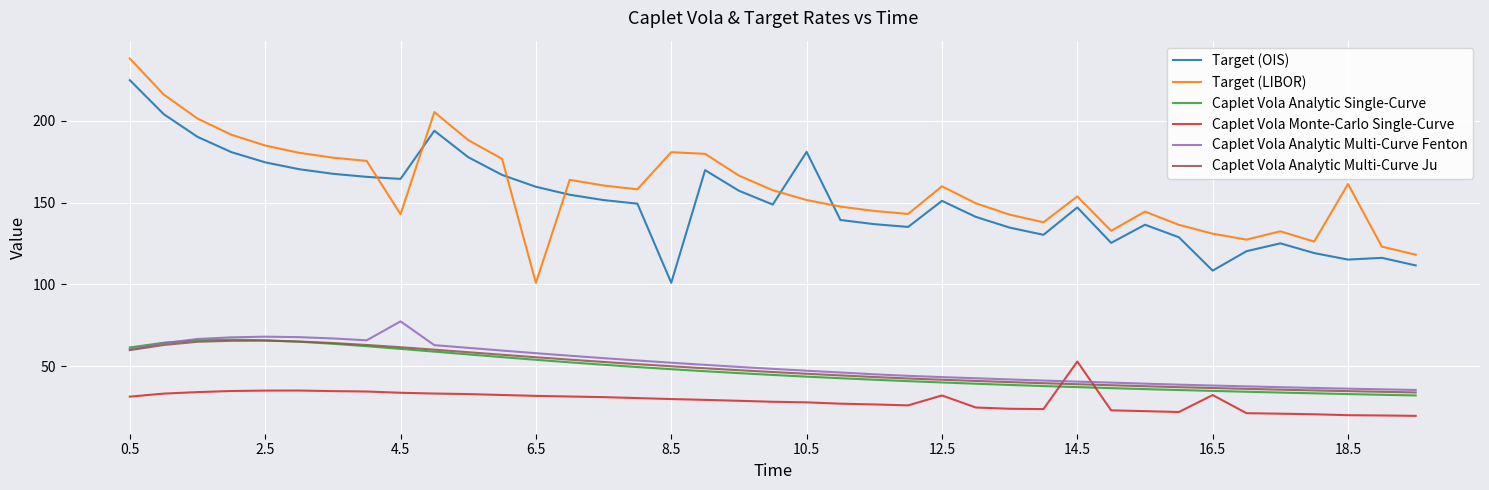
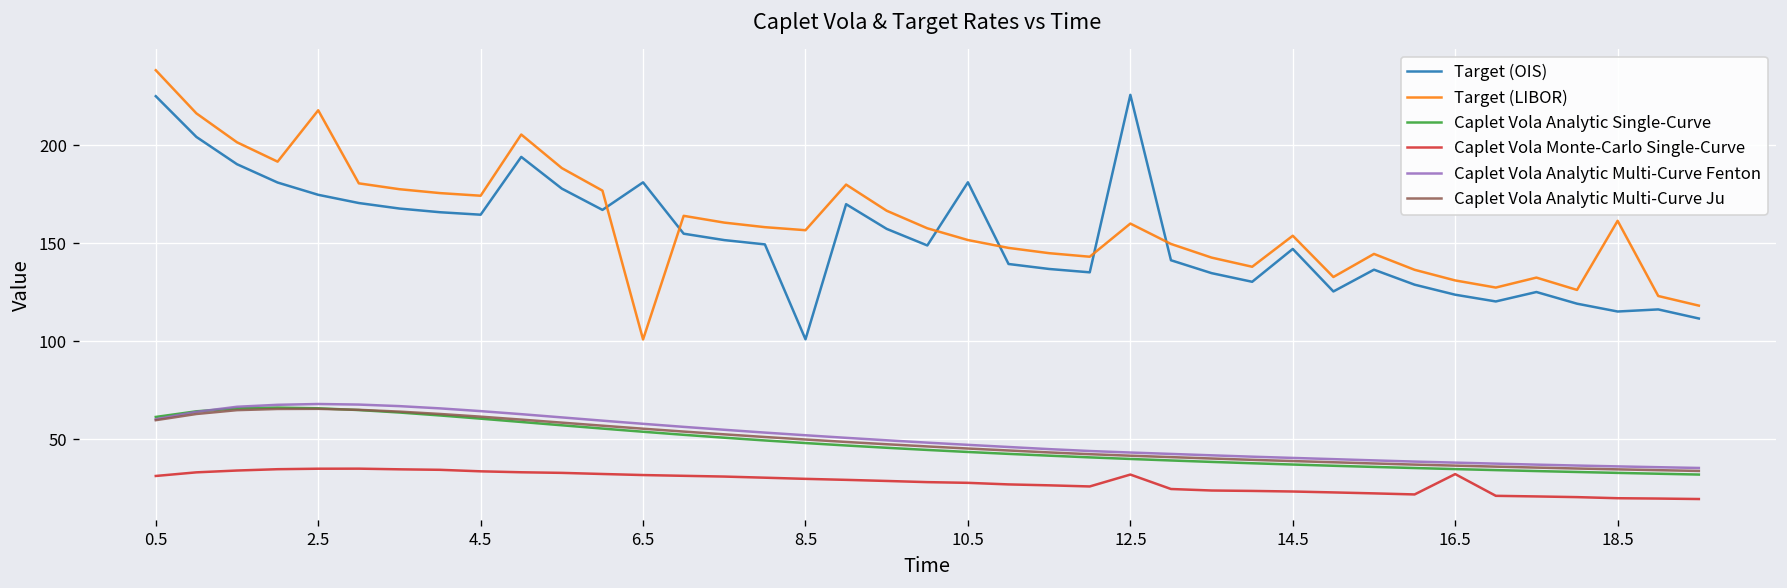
Target (LIBOR), 2.5: 185 -> 218
Target (LIBOR), 4.5: 143 -> 174
Caplet Vola Analytic Multi-Curve Fenton, 4.5: 77 -> 64
Target (OIS), 6.5: 160 -> 181
Target (LIBOR), 8.5: 181 -> 157
Target (OIS), 12.5: 151 -> 226
Caplet Vola Monte-Carlo Single-Curve, 14.5: 53 -> 23
Target (OIS), 16.5: 108 -> 124
